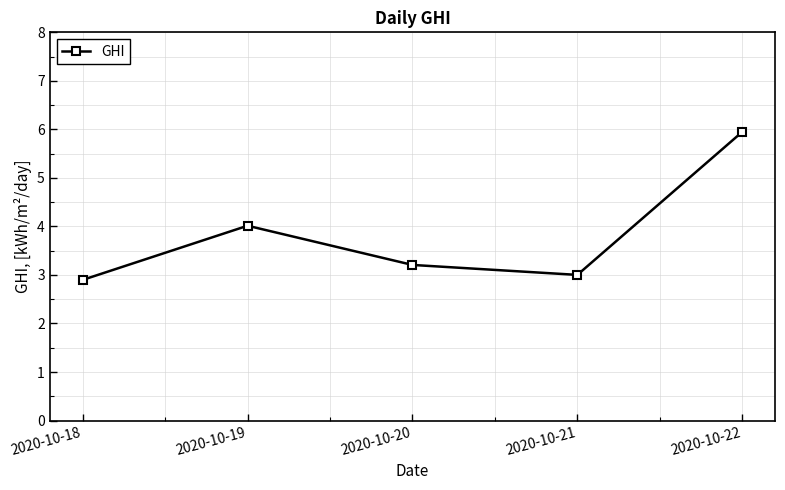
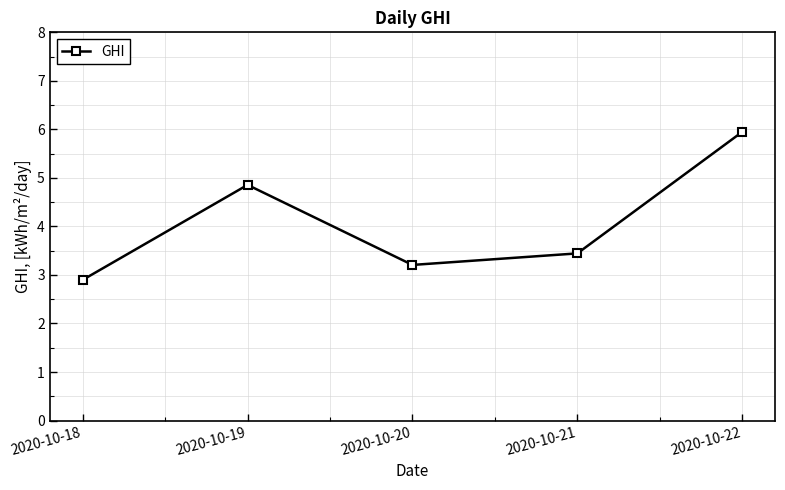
2020-10-19: 4.0 -> 4.9
2020-10-21: 3.0 -> 3.4
